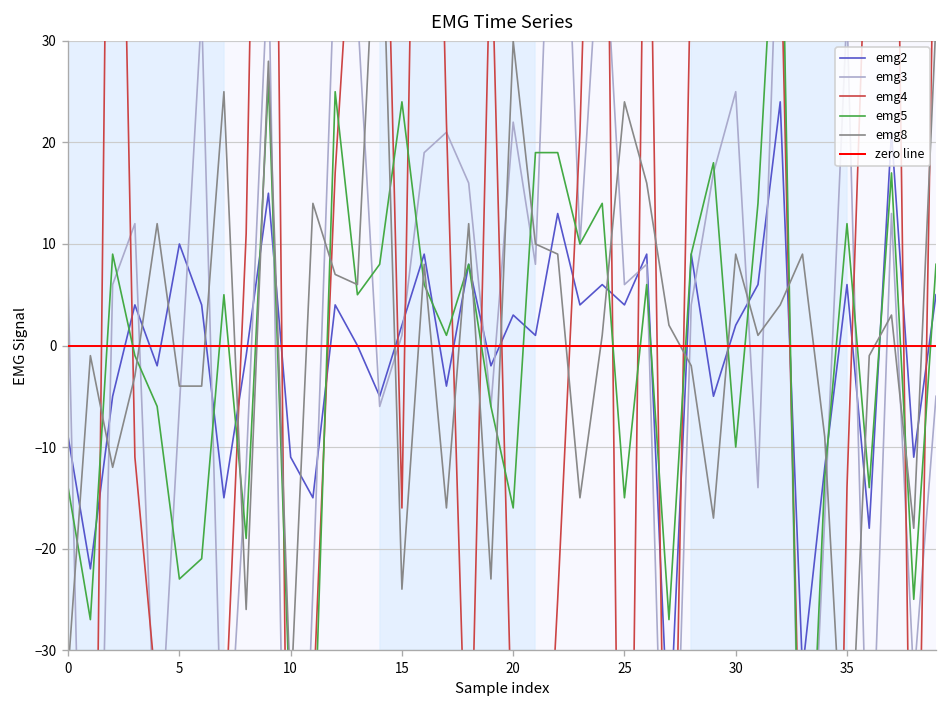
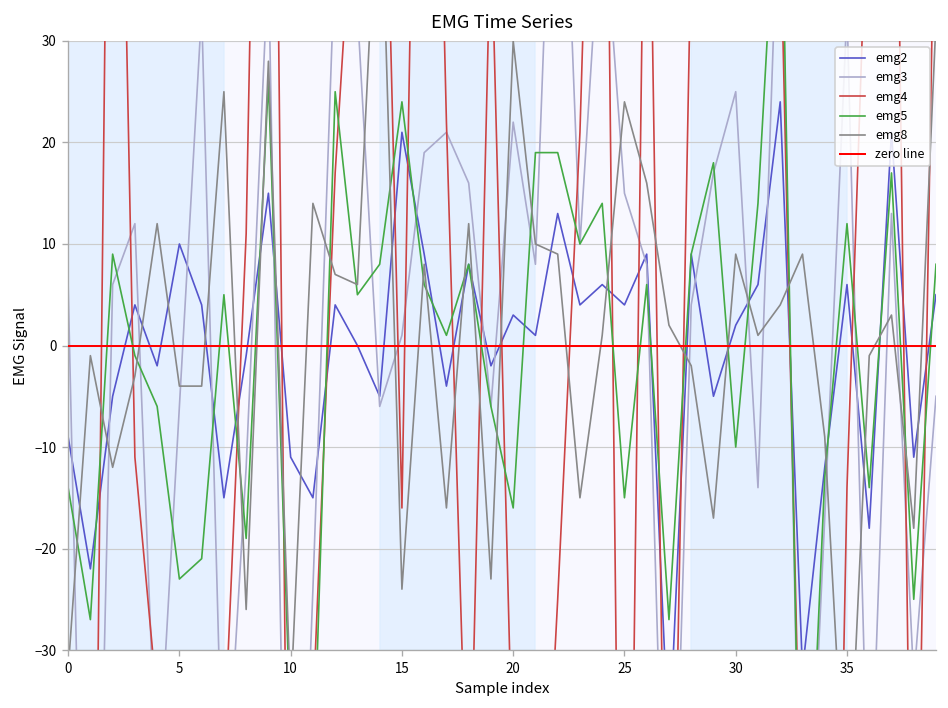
emg2, 15: 2 -> 21
emg3, 25: 6 -> 15
